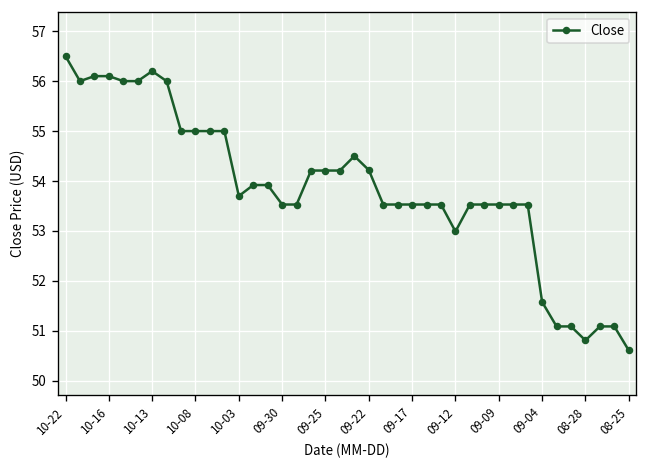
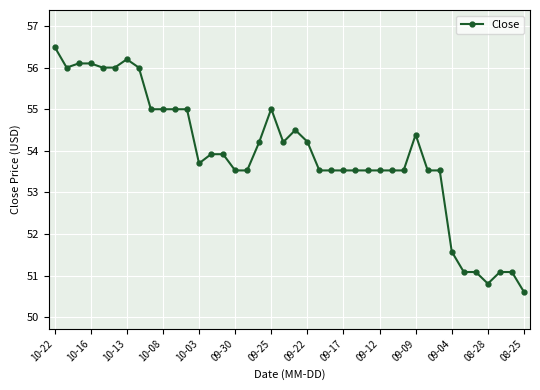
09-25: 54.2 -> 55.0
09-12: 53.0 -> 53.5
09-09: 53.5 -> 54.4
